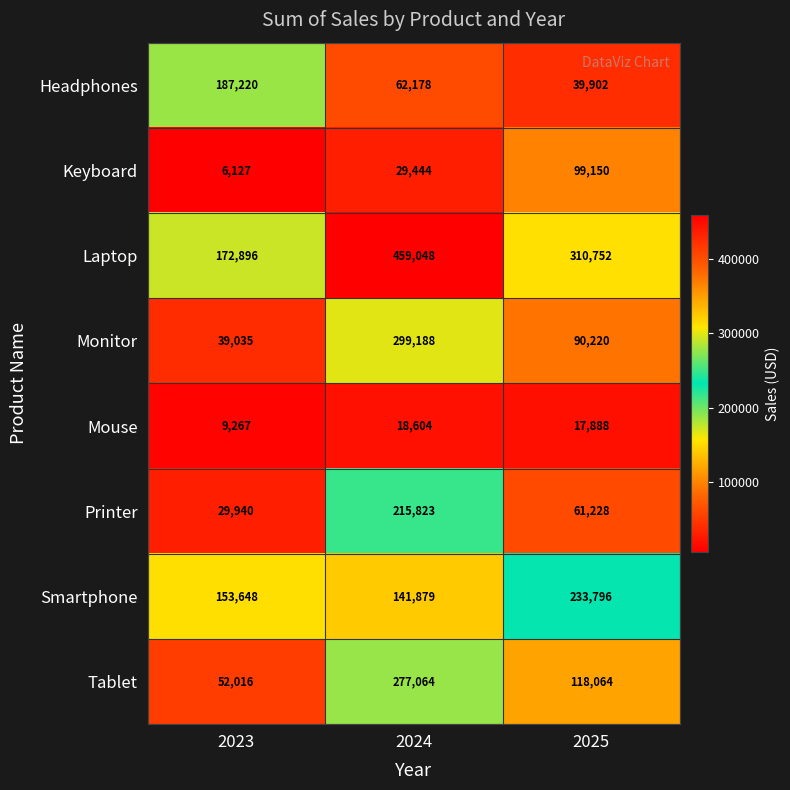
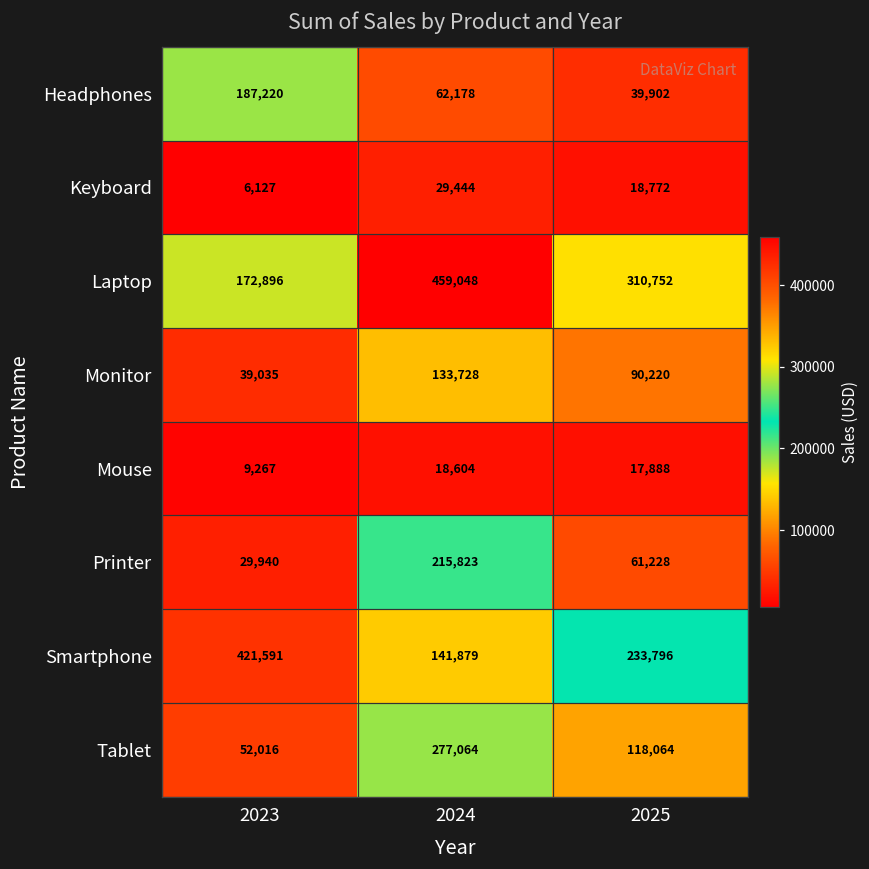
Keyboard, 2025: 99,150 -> 18,772
Monitor, 2024: 299,188 -> 133,728
Smartphone, 2023: 153,648 -> 421,591
